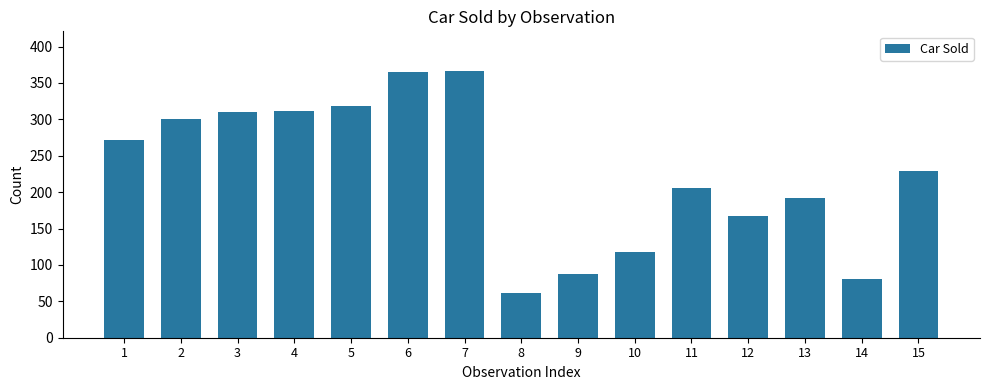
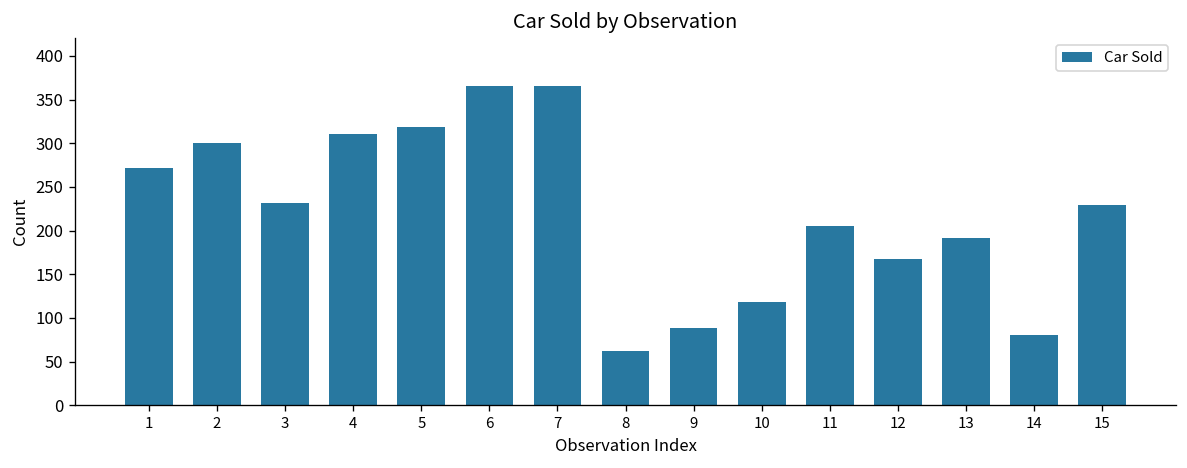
3: 310 -> 230
